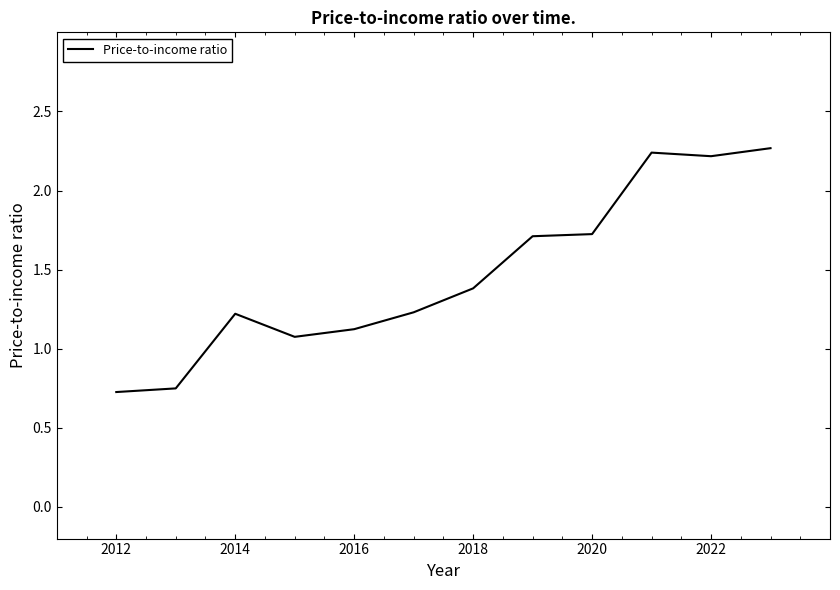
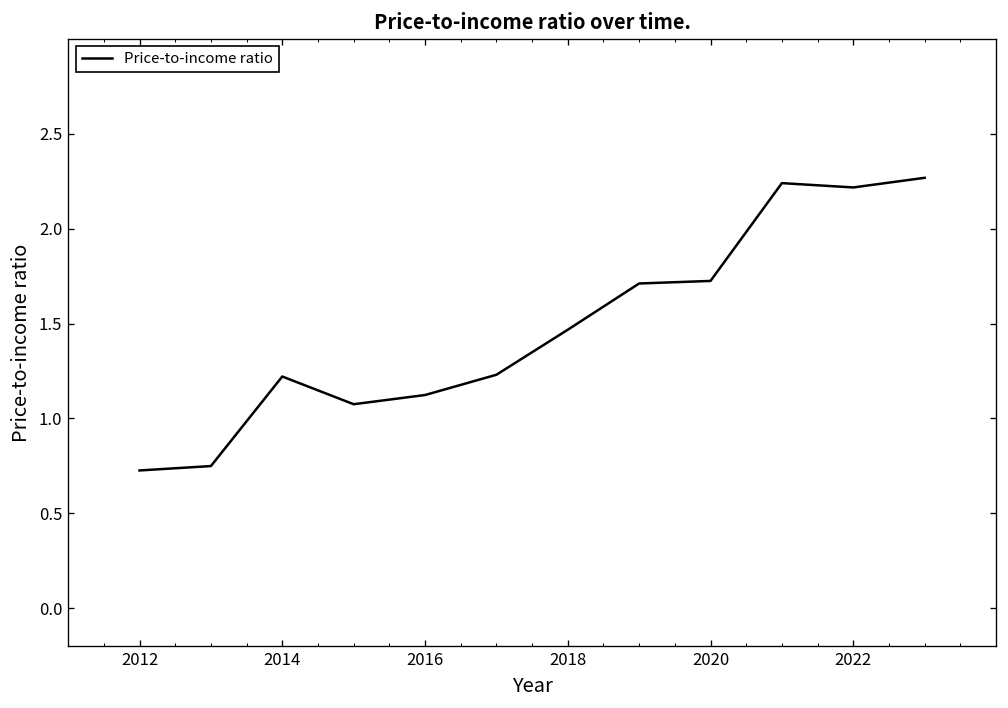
2018: 1.38 -> 1.47
